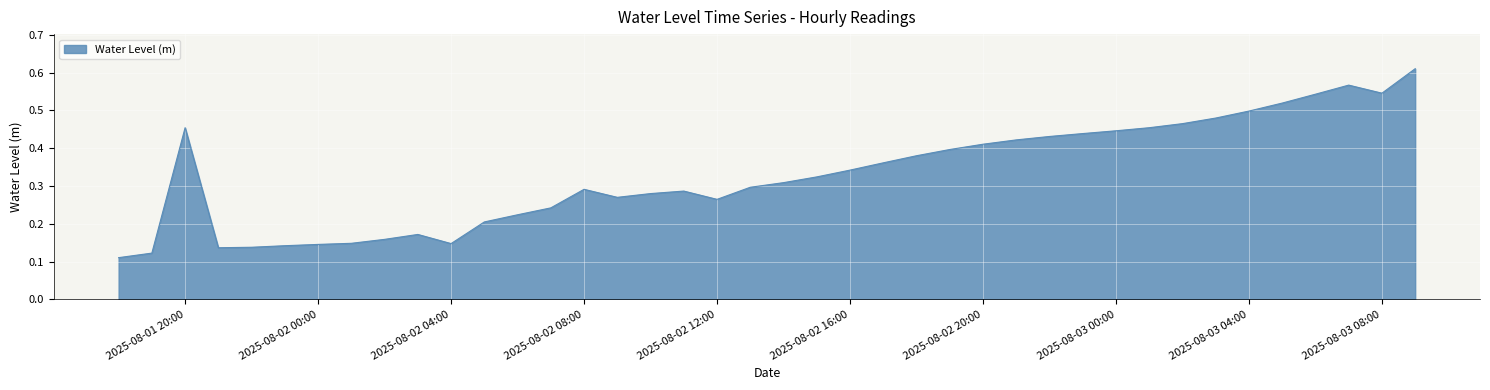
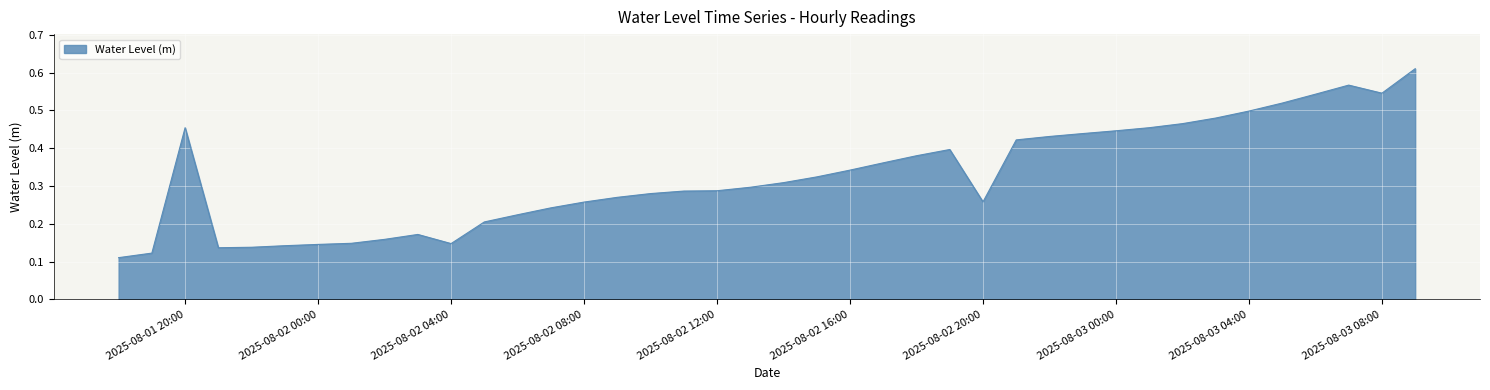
2025-08-02 08:00: 0.29 -> 0.26
2025-08-02 12:00: 0.26 -> 0.29
2025-08-02 20:00: 0.41 -> 0.26
